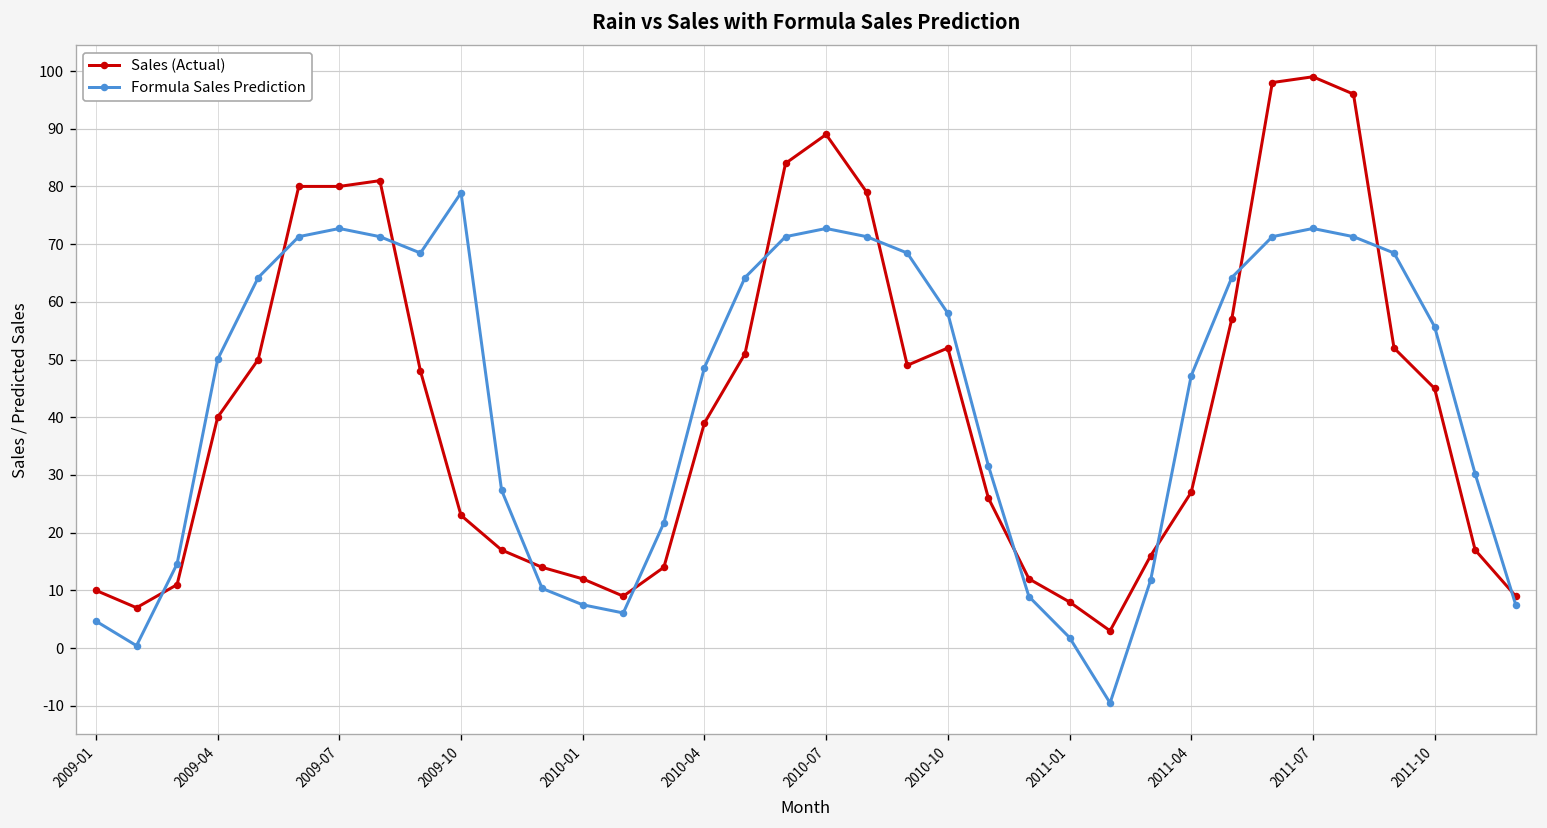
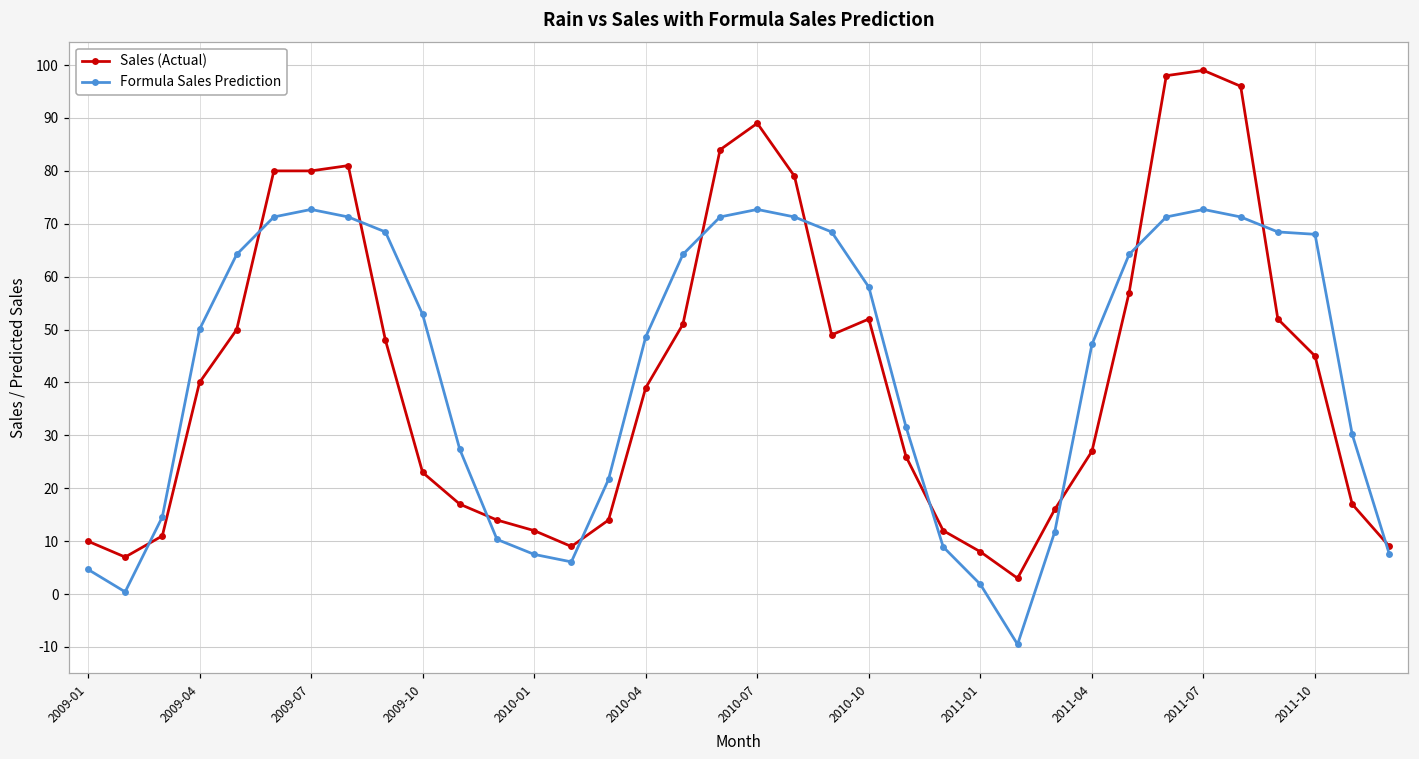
Formula Sales Prediction, 2009-10: 79 -> 53
Formula Sales Prediction, 2011-10: 56 -> 68
